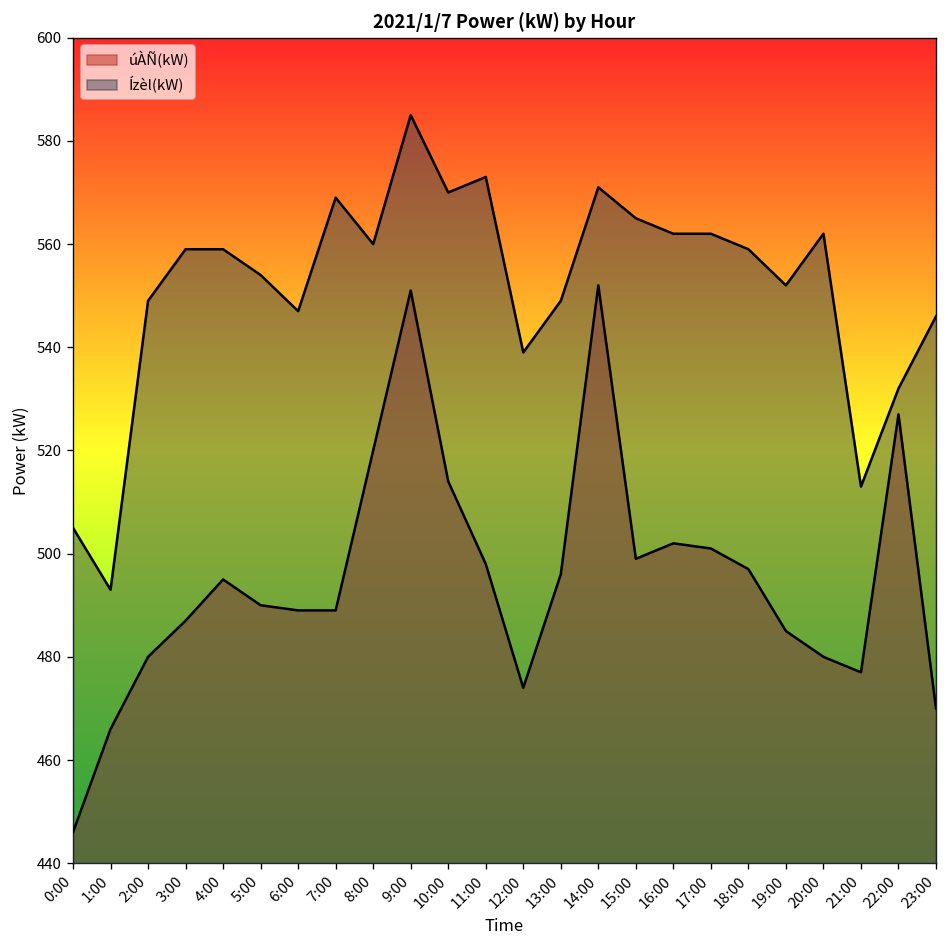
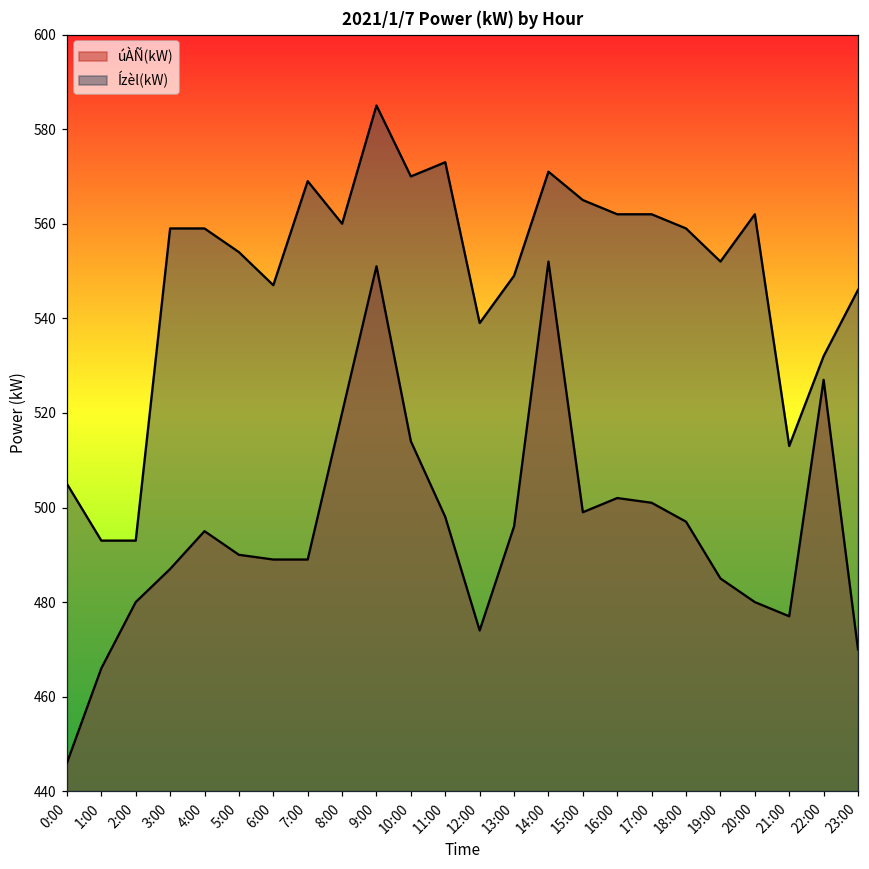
Ízèl(kW), 2:00: 549 -> 493
